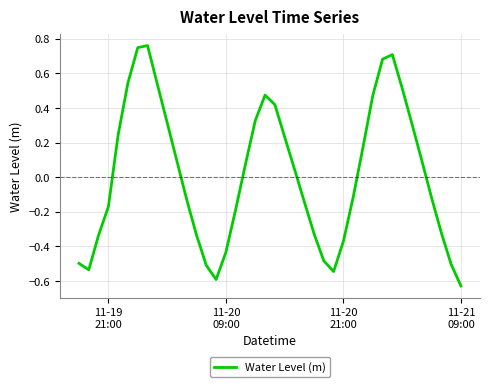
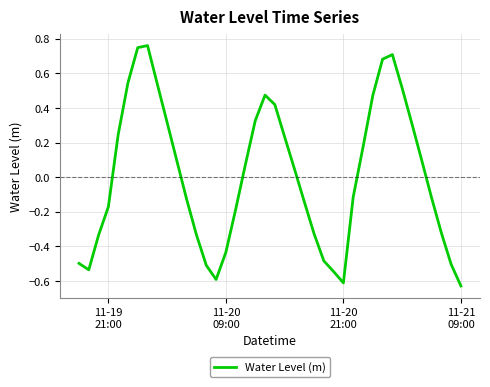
11-20 21:00: -0.37 -> -0.61
